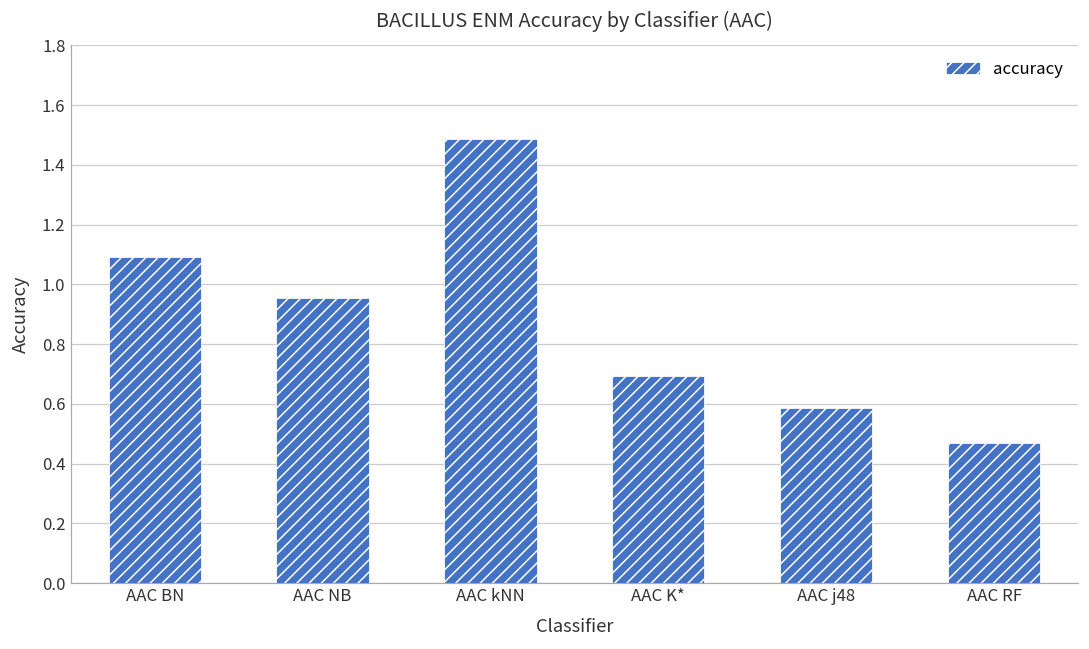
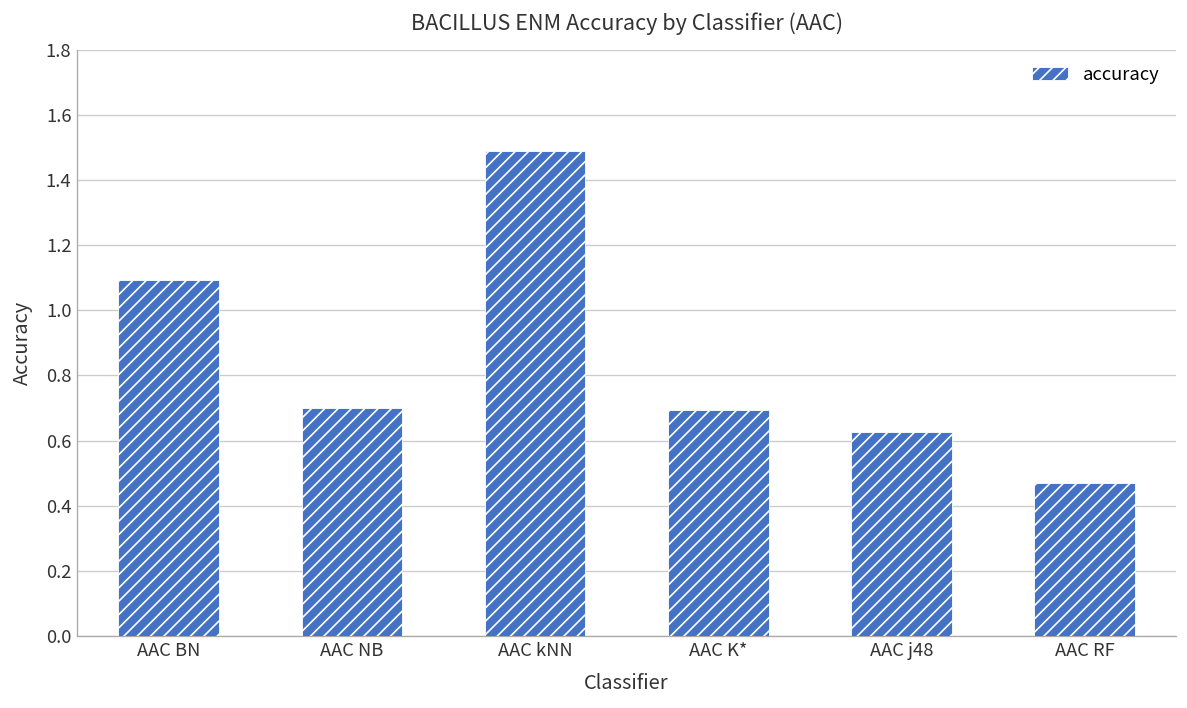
AAC NB: 0.95 -> 0.70
AAC j48: 0.58 -> 0.63
